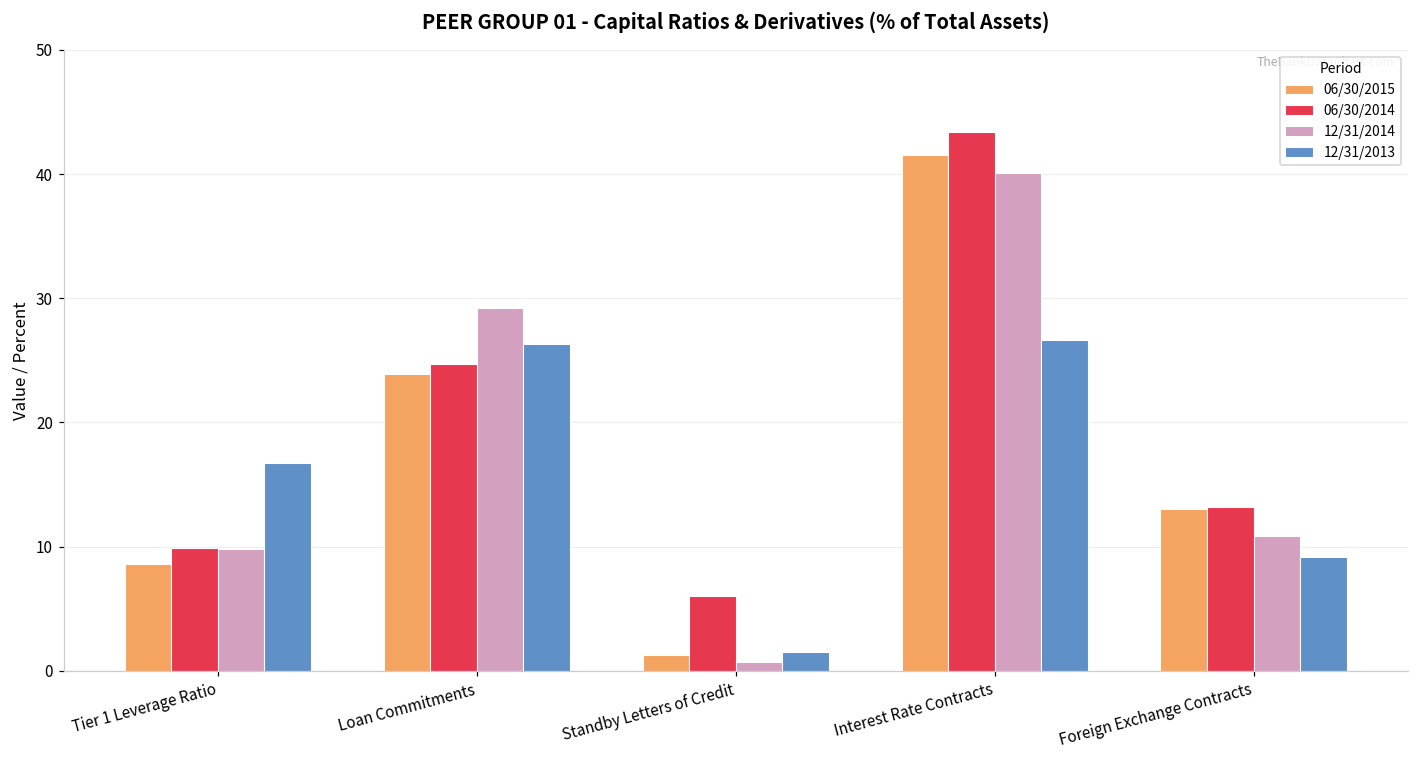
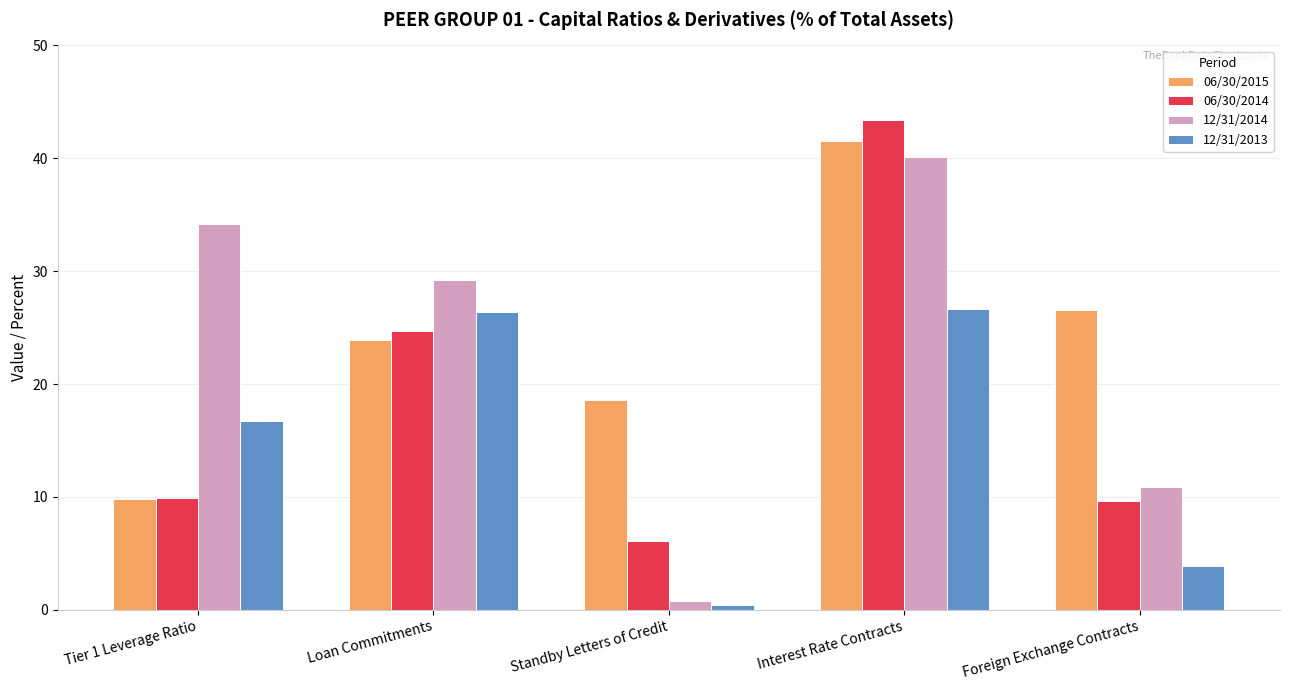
06/30/2015, Tier 1 Leverage Ratio: 8.6 -> 9.9
12/31/2014, Tier 1 Leverage Ratio: 9.8 -> 34.2
06/30/2015, Standby Letters of Credit: 1.3 -> 18.6
12/31/2013, Standby Letters of Credit: 1.5 -> 0.4
06/30/2015, Foreign Exchange Contracts: 13.0 -> 26.5
06/30/2014, Foreign Exchange Contracts: 13.2 -> 9.7
12/31/2013, Foreign Exchange Contracts: 9.2 -> 3.9
